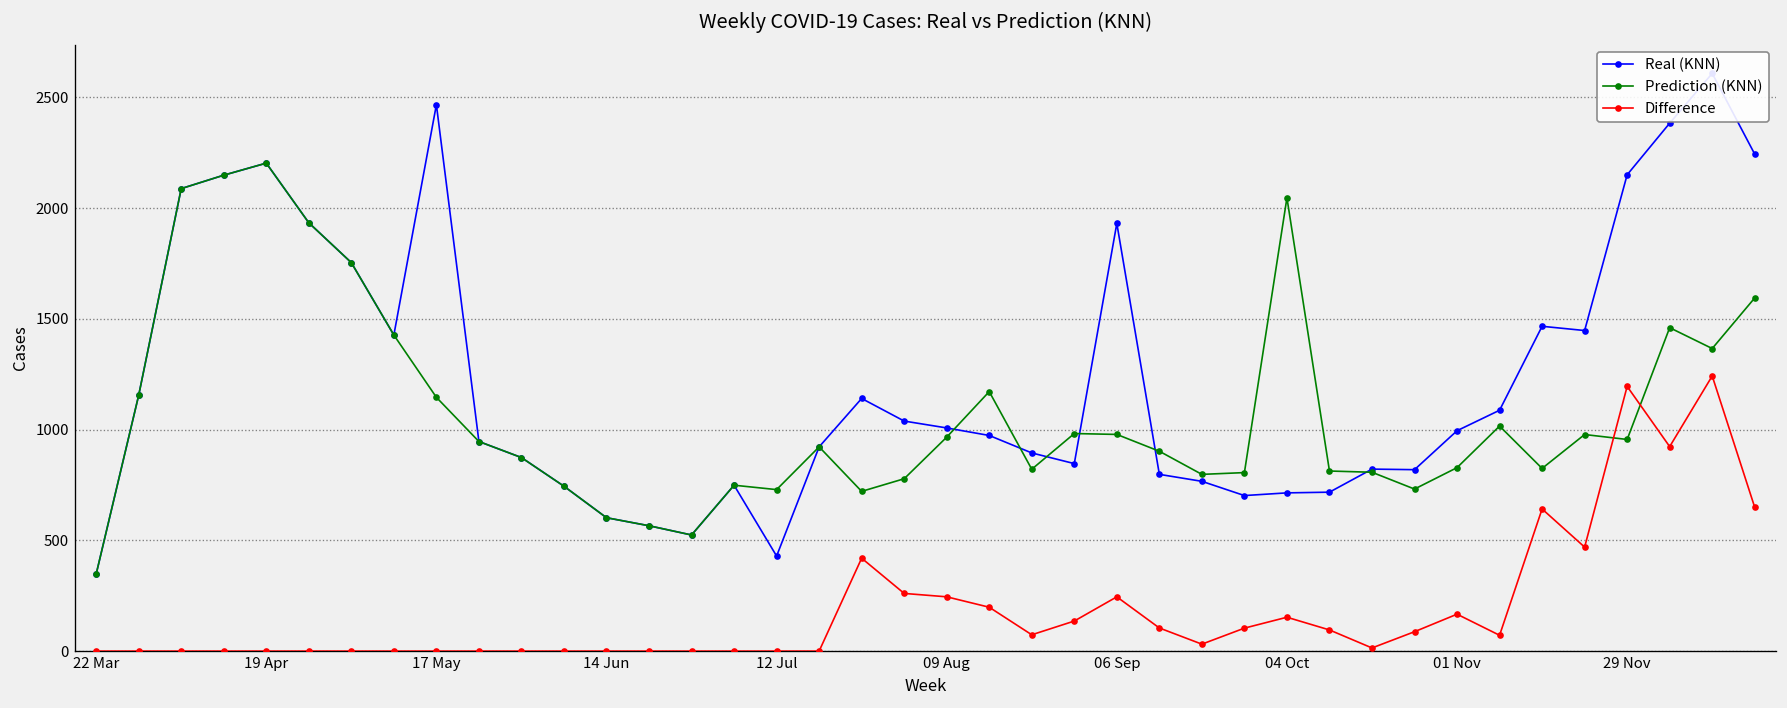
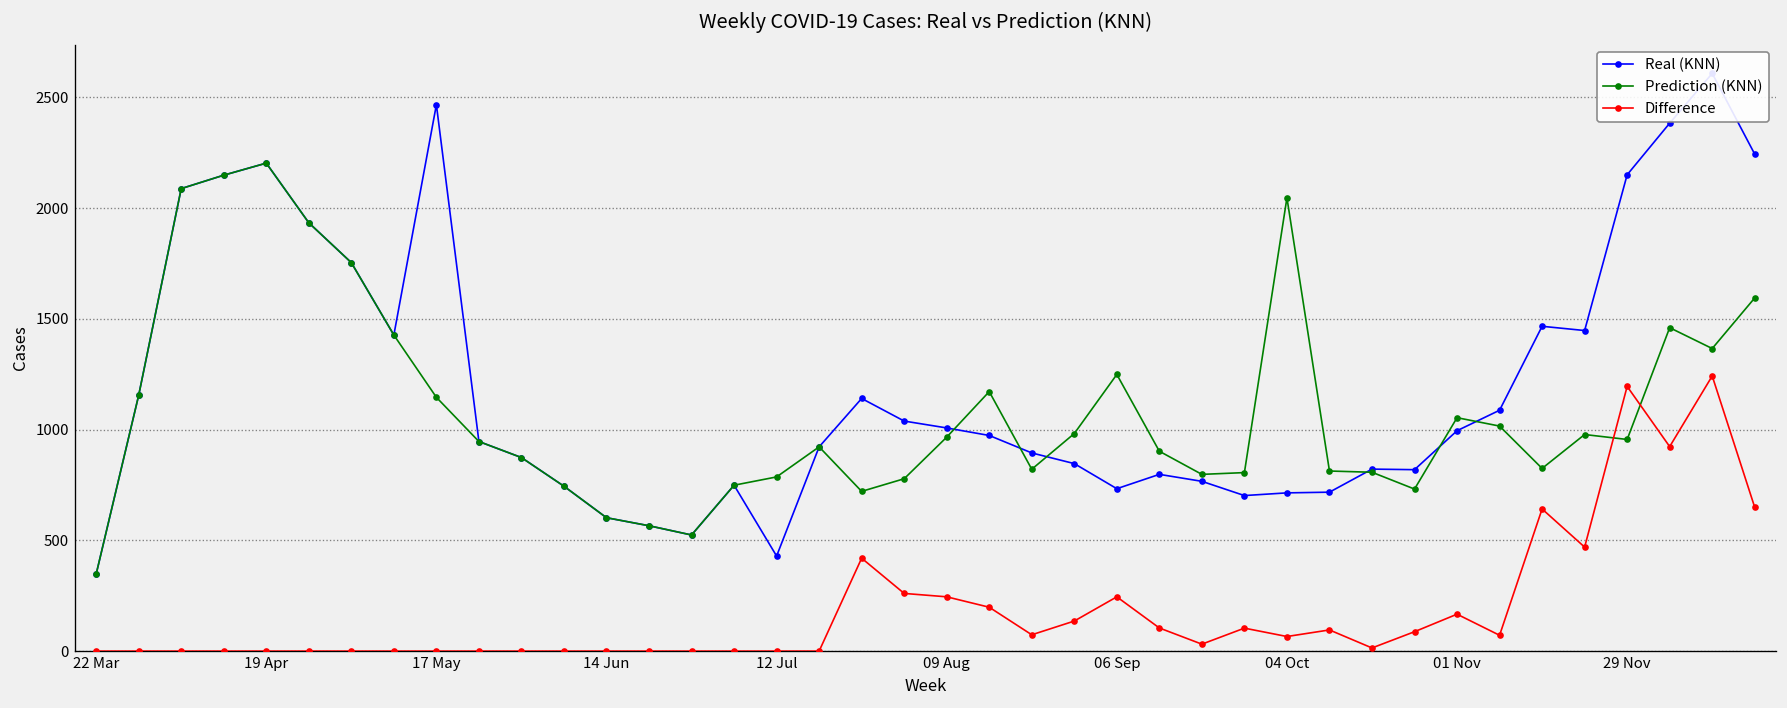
Prediction (KNN), 12 Jul: 730 -> 790
Real (KNN), 06 Sep: 1930 -> 730
Prediction (KNN), 06 Sep: 980 -> 1250
Difference, 04 Oct: 150 -> 70
Prediction (KNN), 01 Nov: 830 -> 1050
